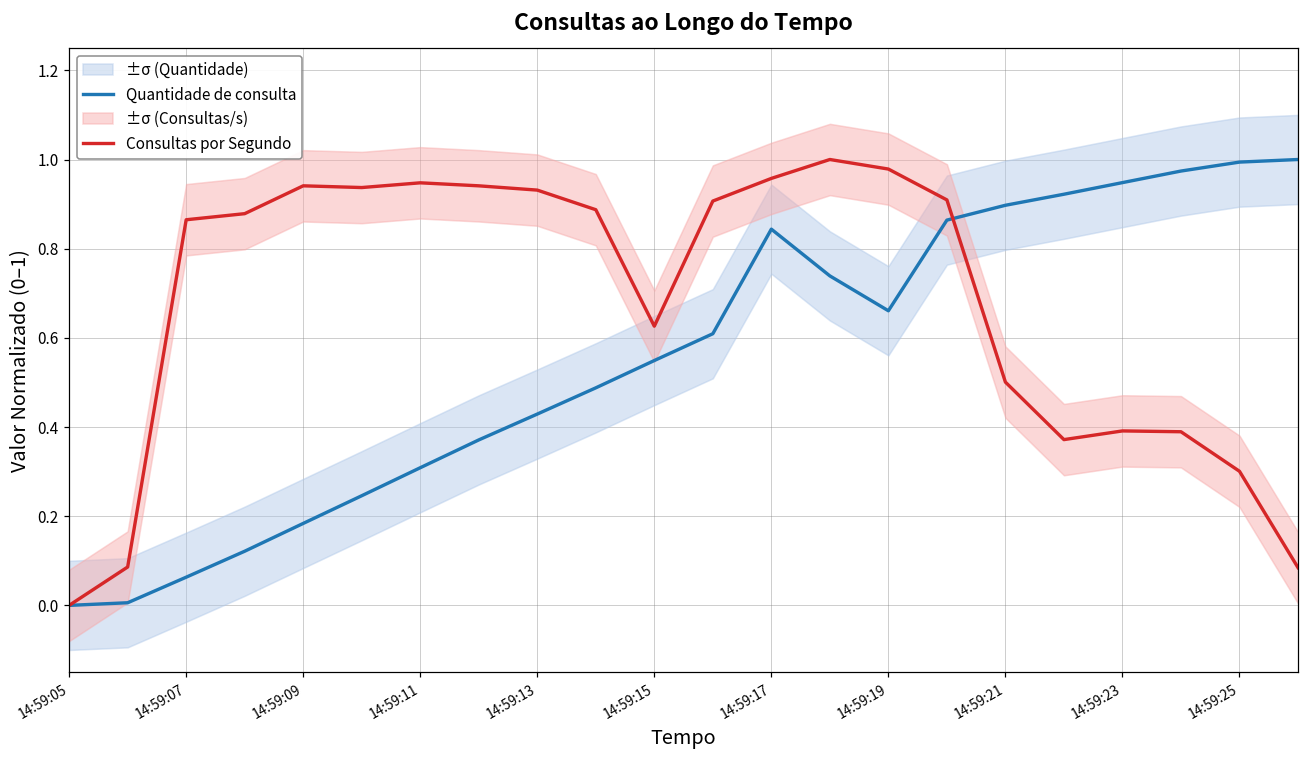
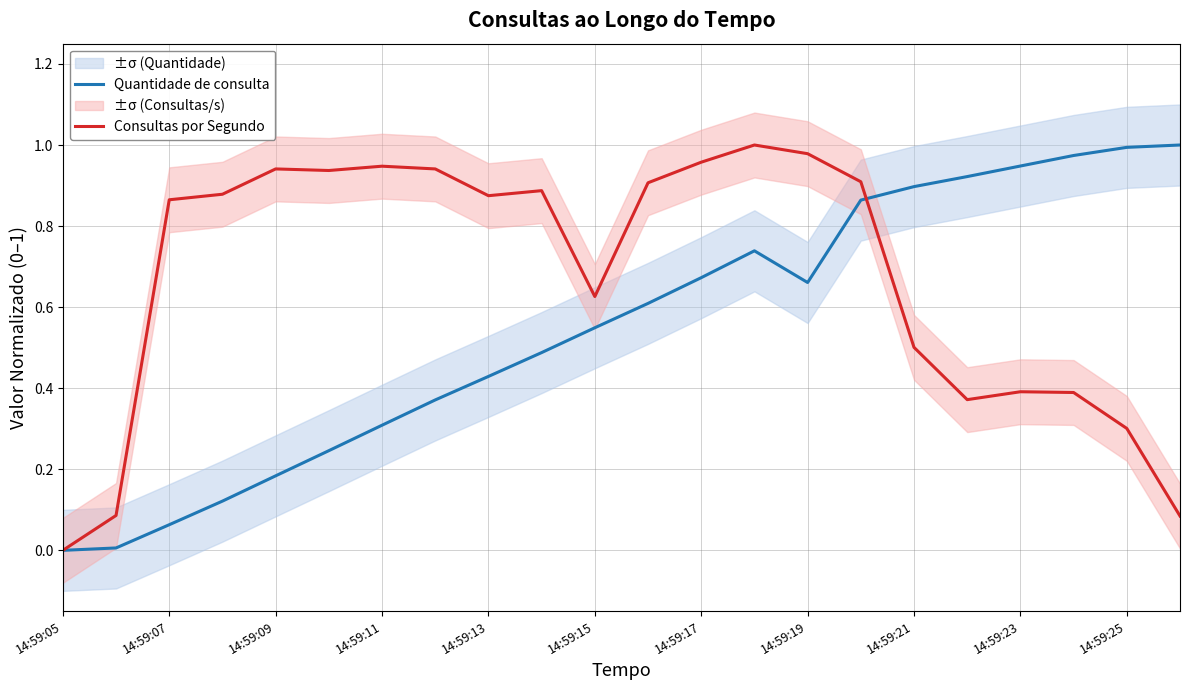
Consultas por Segundo, 14:59:13: 0.93 -> 0.87
Quantidade de consulta, 14:59:17: 0.84 -> 0.67
